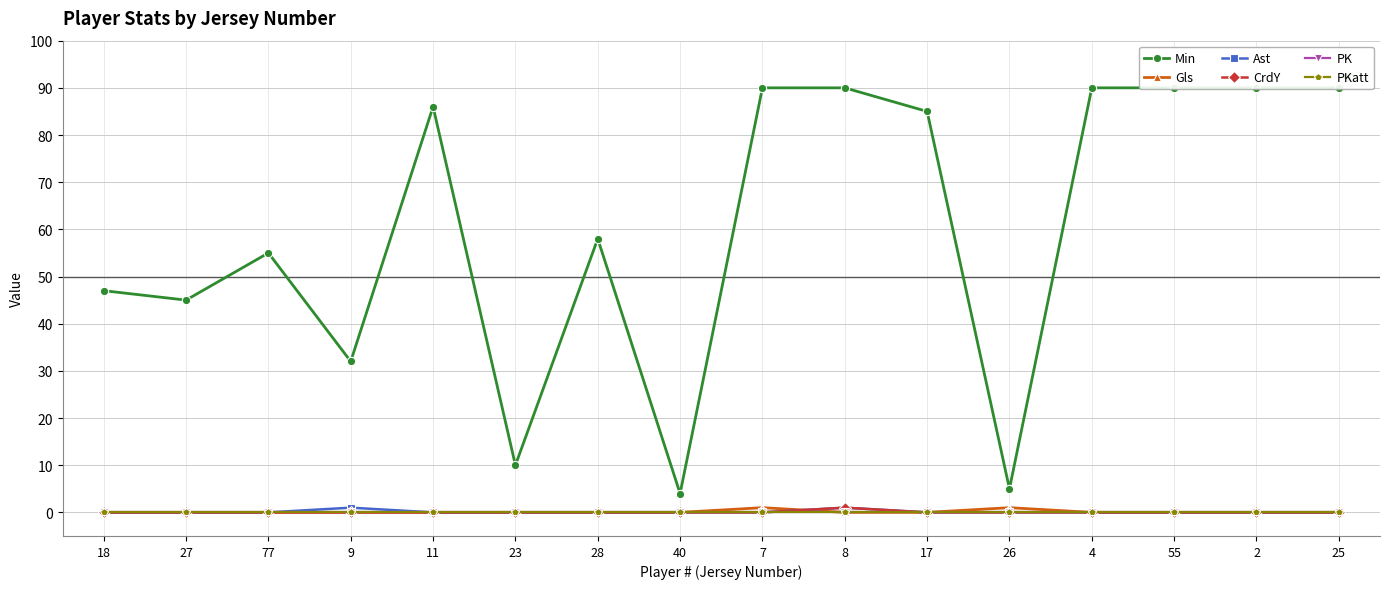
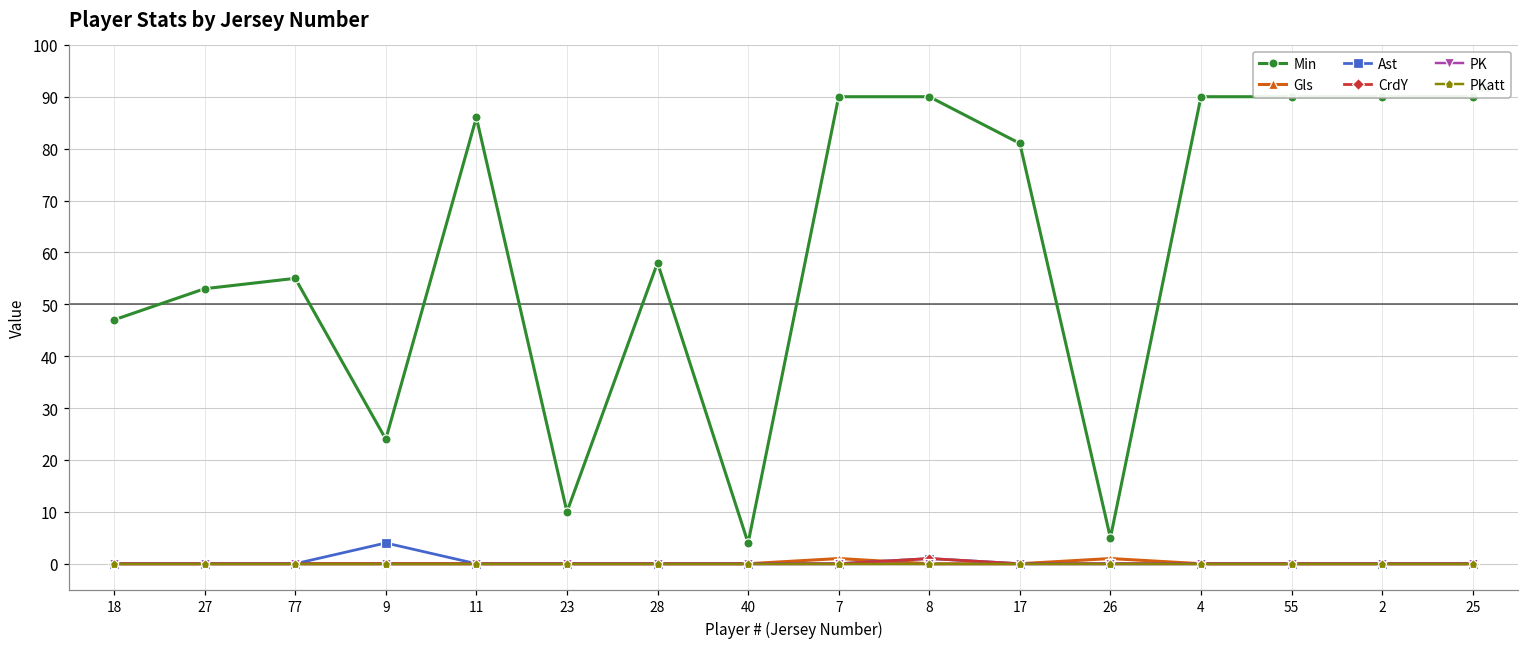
Min, 27: 45 -> 53
Min, 9: 32 -> 24
Ast, 9: 1 -> 4
Min, 17: 85 -> 81
